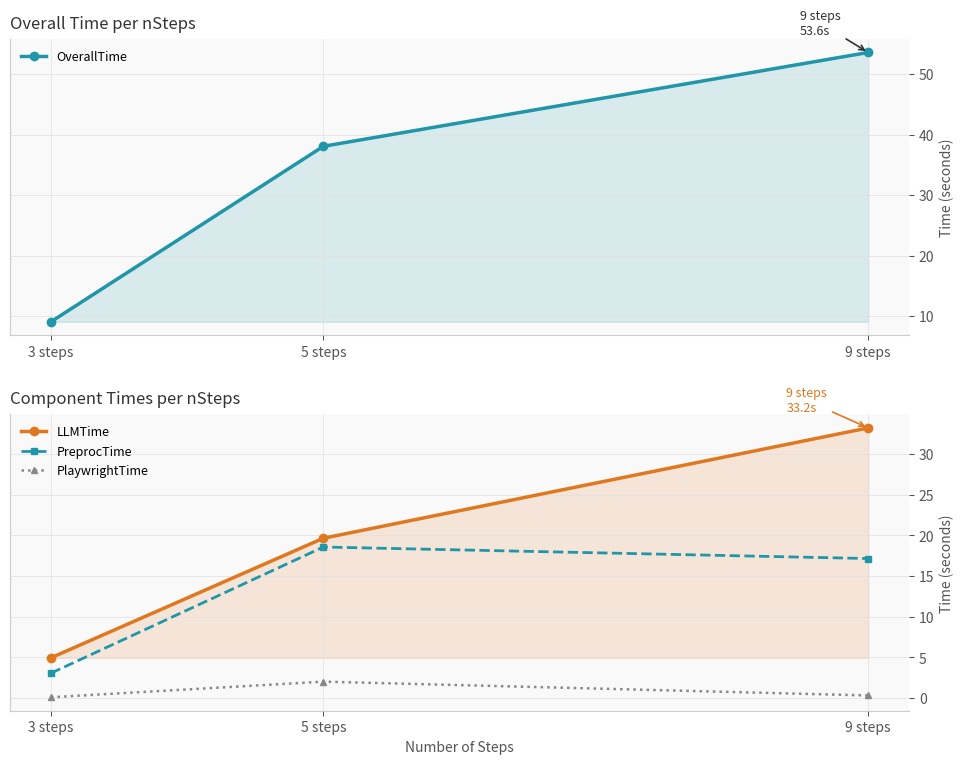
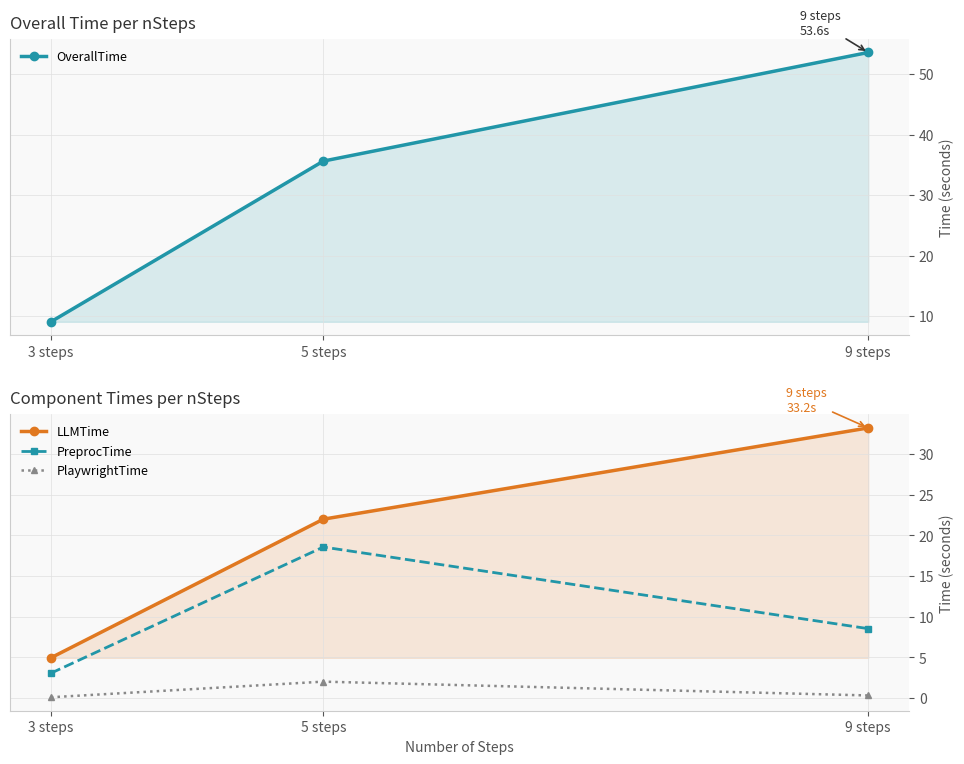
Overall Time per nSteps, 5 steps: 38 -> 36
Component Times per nSteps, LLMTime, 5 steps: 20 -> 22
Component Times per nSteps, PreprocTime, 9 steps: 17 -> 9
